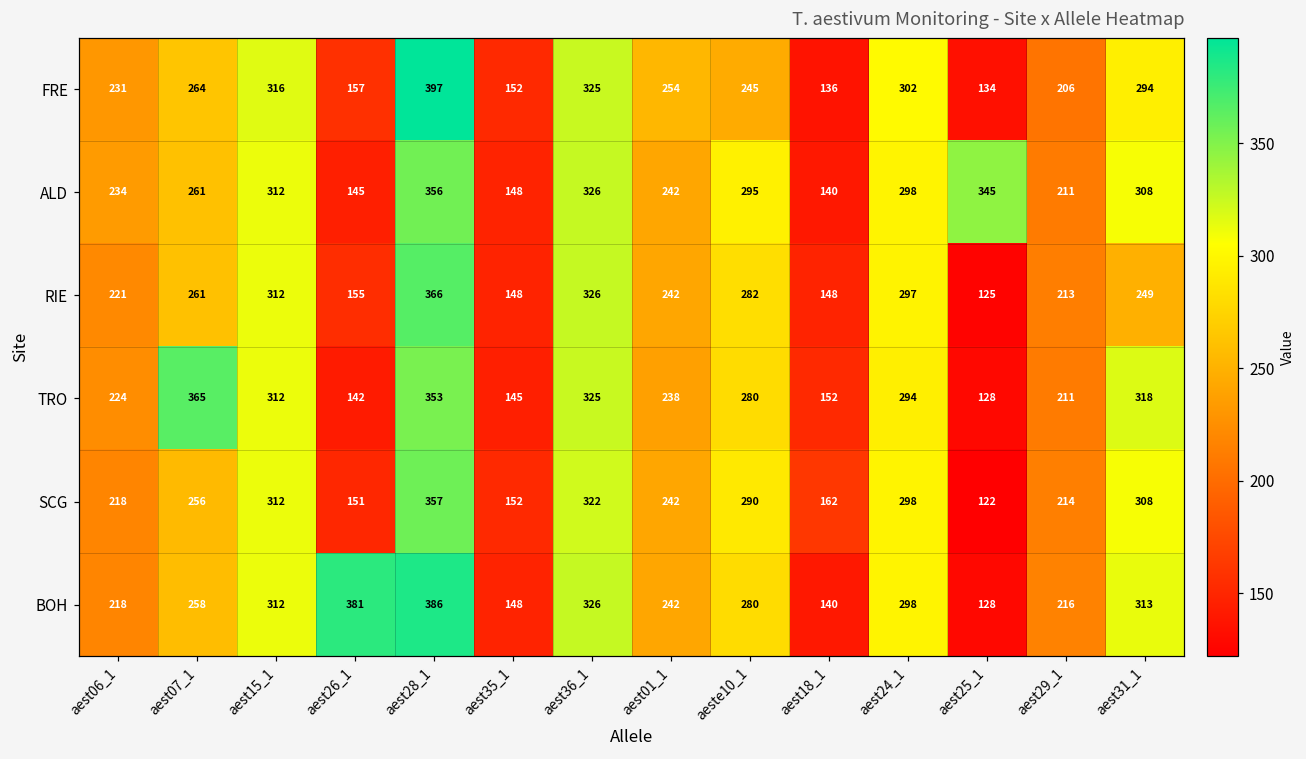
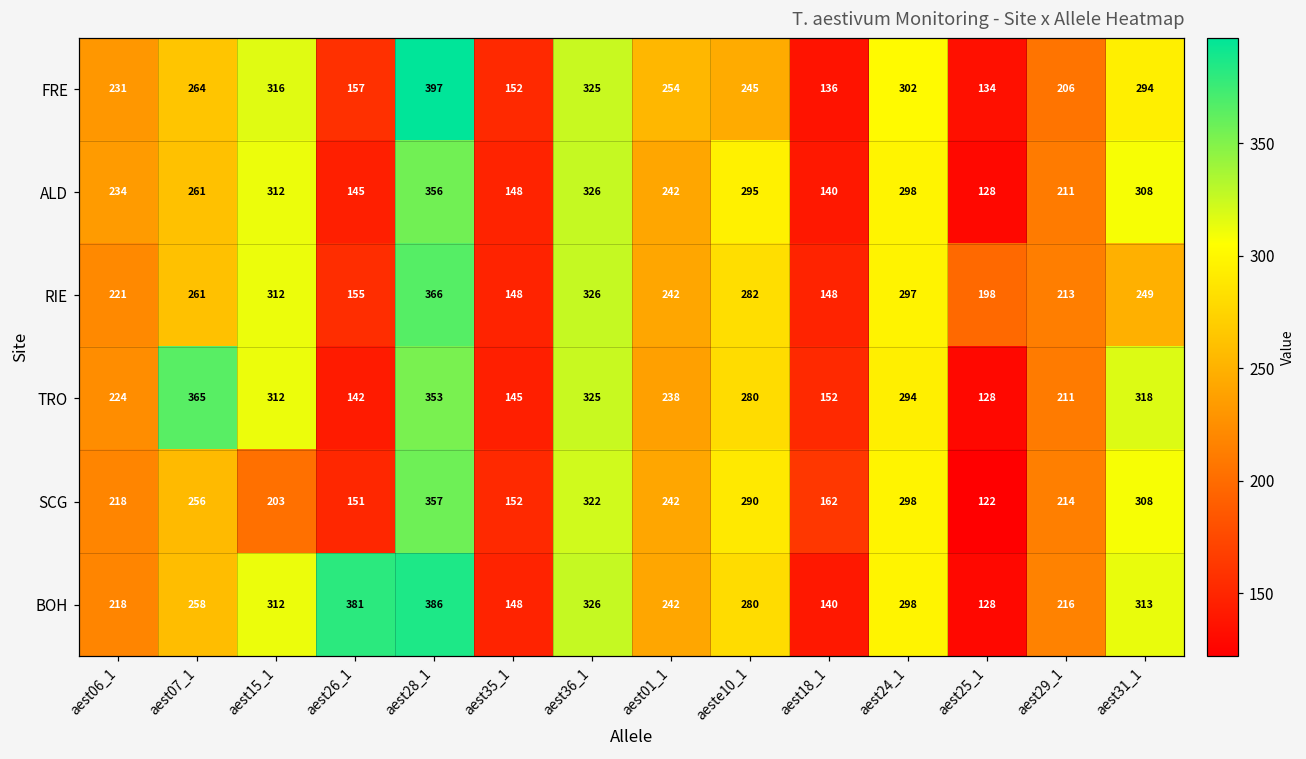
ALD, aest25_1: 345 -> 128
RIE, aest25_1: 125 -> 198
SCG, aest15_1: 312 -> 203
